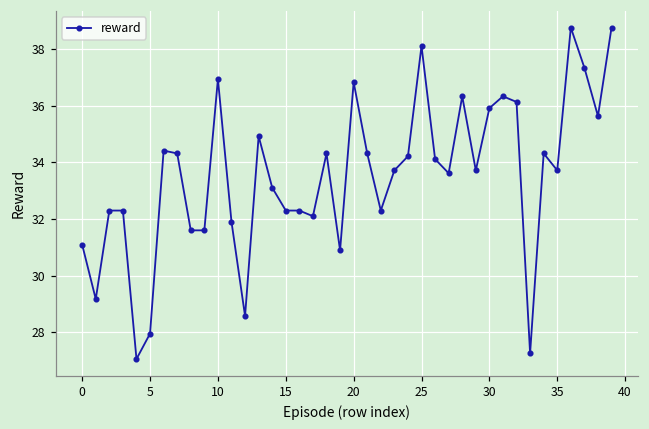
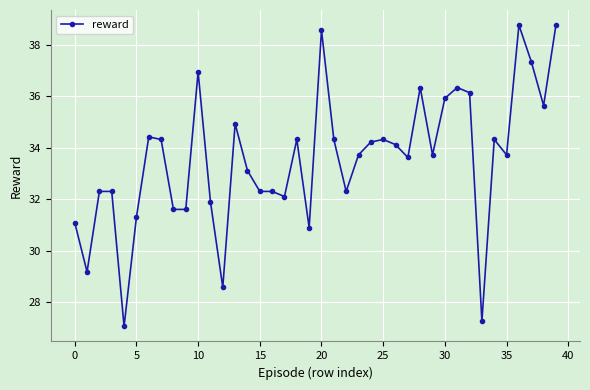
5: 28.0 -> 31.3
20: 36.8 -> 38.6
25: 38.1 -> 34.3
